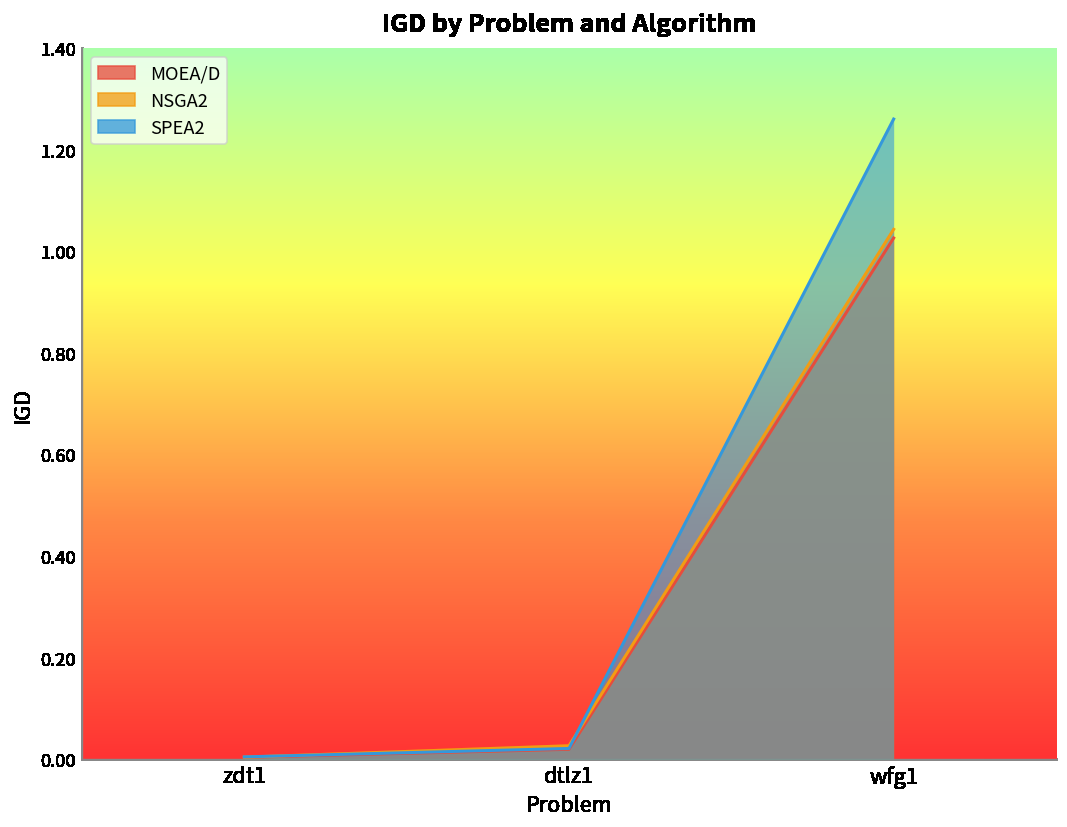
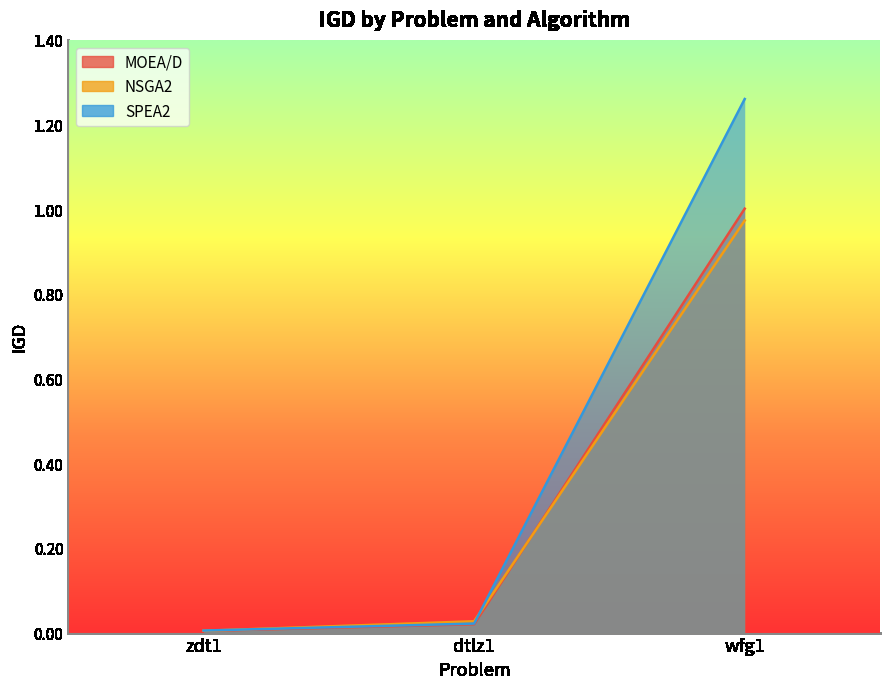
MOEA/D, wfg1: 1.03 -> 1.00
NSGA2, wfg1: 1.04 -> 0.97
